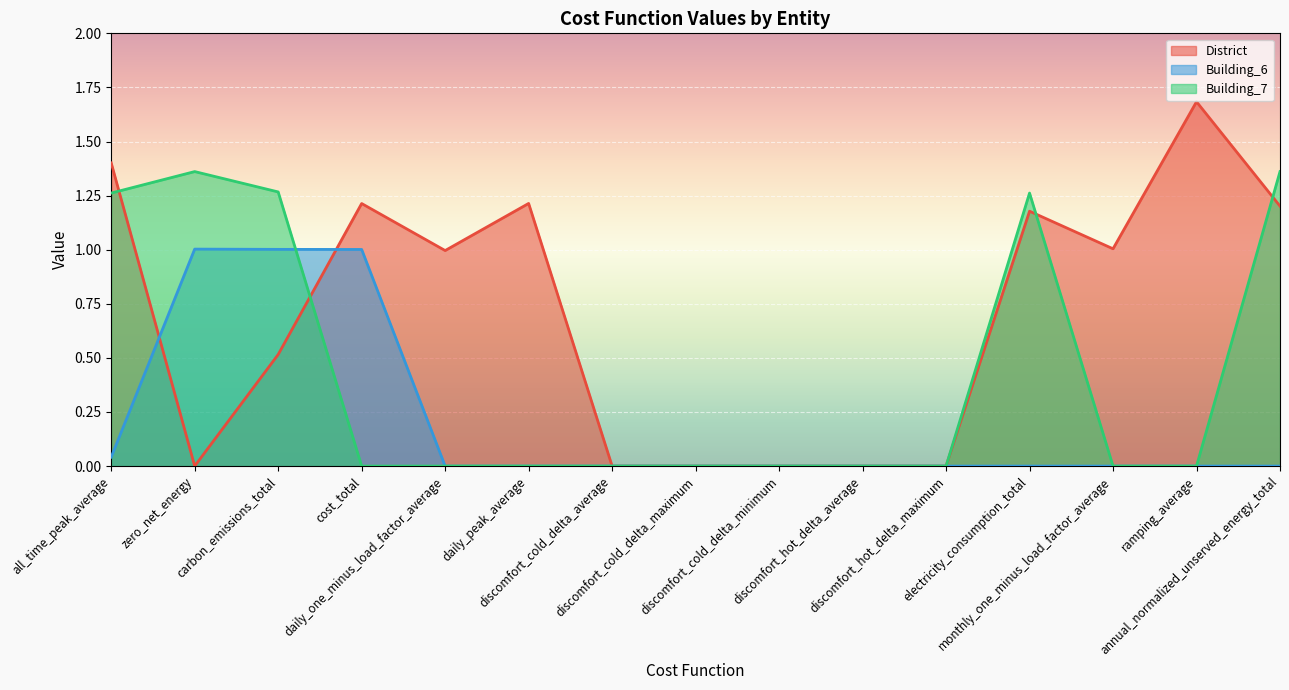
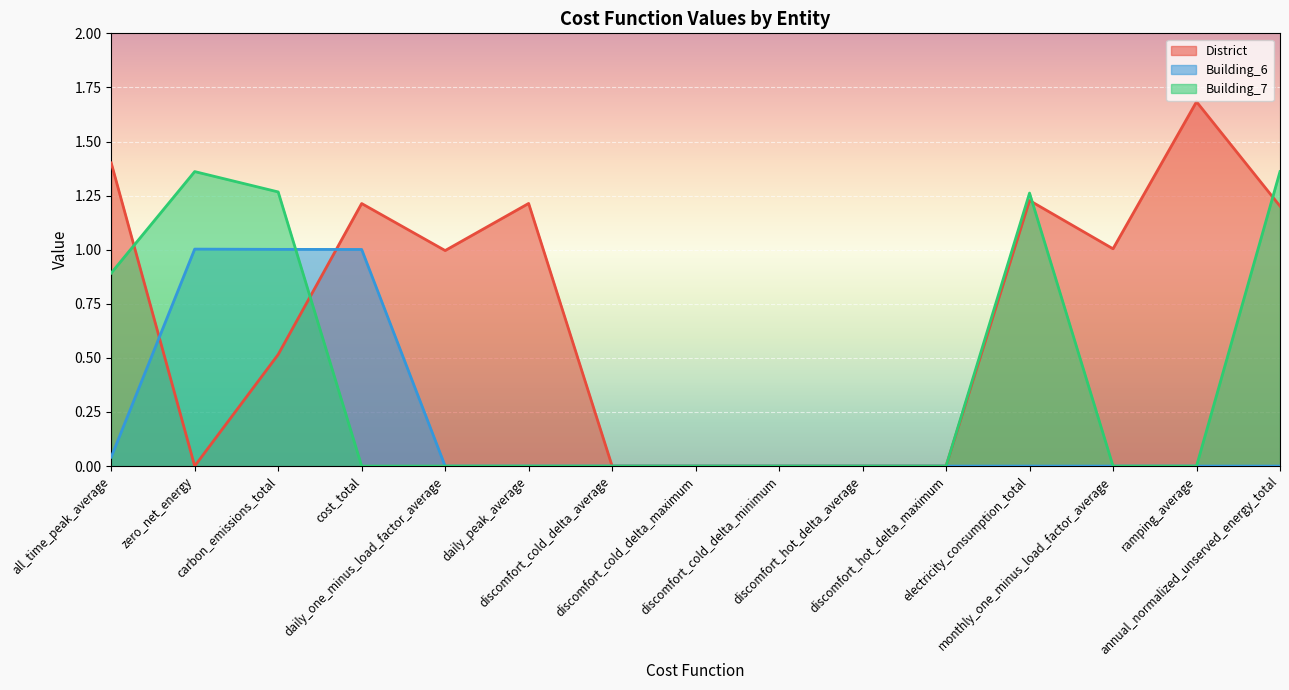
Building_7, all_time_peak_average: 1.26 -> 0.89
District, electricity_consumption_total: 1.18 -> 1.23
